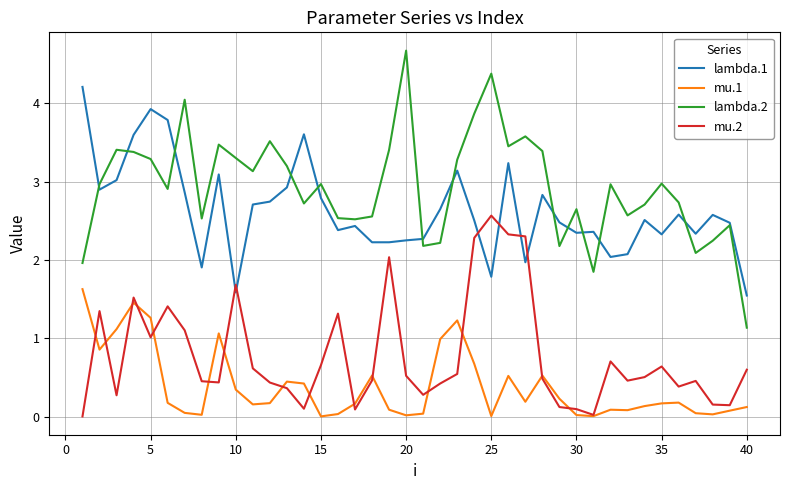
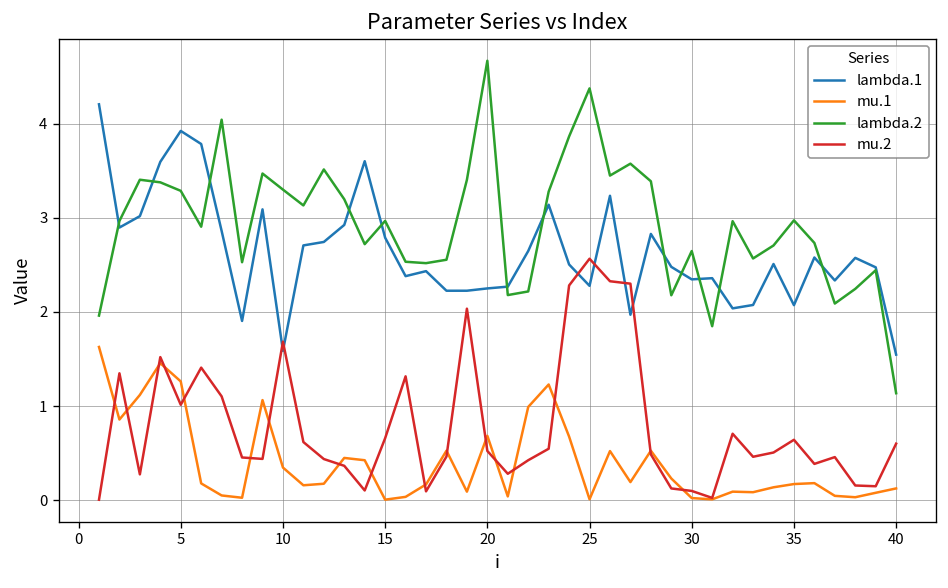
mu.1, 20: 0.0 -> 0.7
lambda.1, 25: 1.8 -> 2.3
lambda.1, 35: 2.3 -> 2.1
